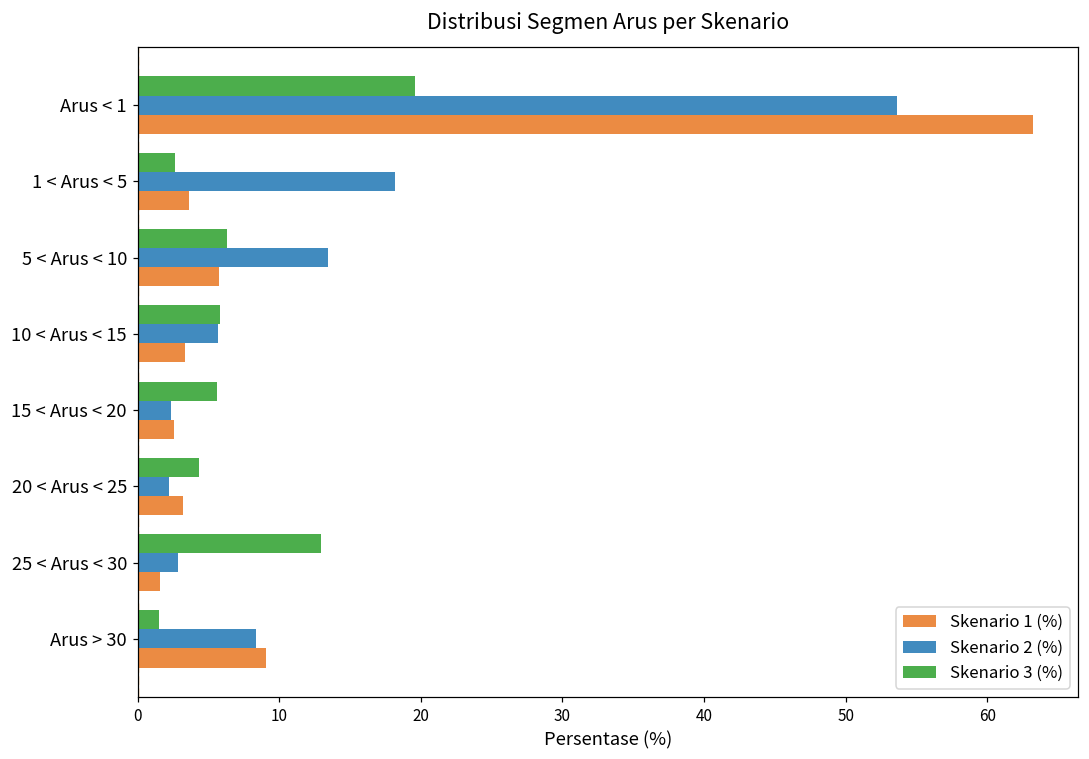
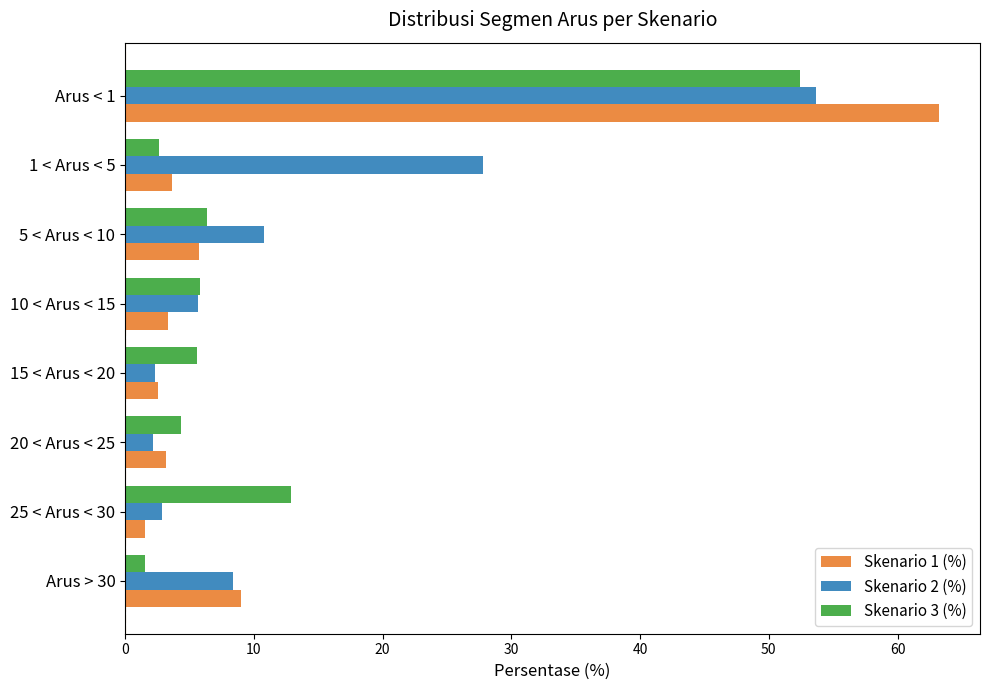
Skenario 3 (%), Arus < 1: 19.6 -> 52.4
Skenario 2 (%), 1 < Arus < 5: 18.2 -> 27.8
Skenario 2 (%), 5 < Arus < 10: 13.4 -> 10.8
